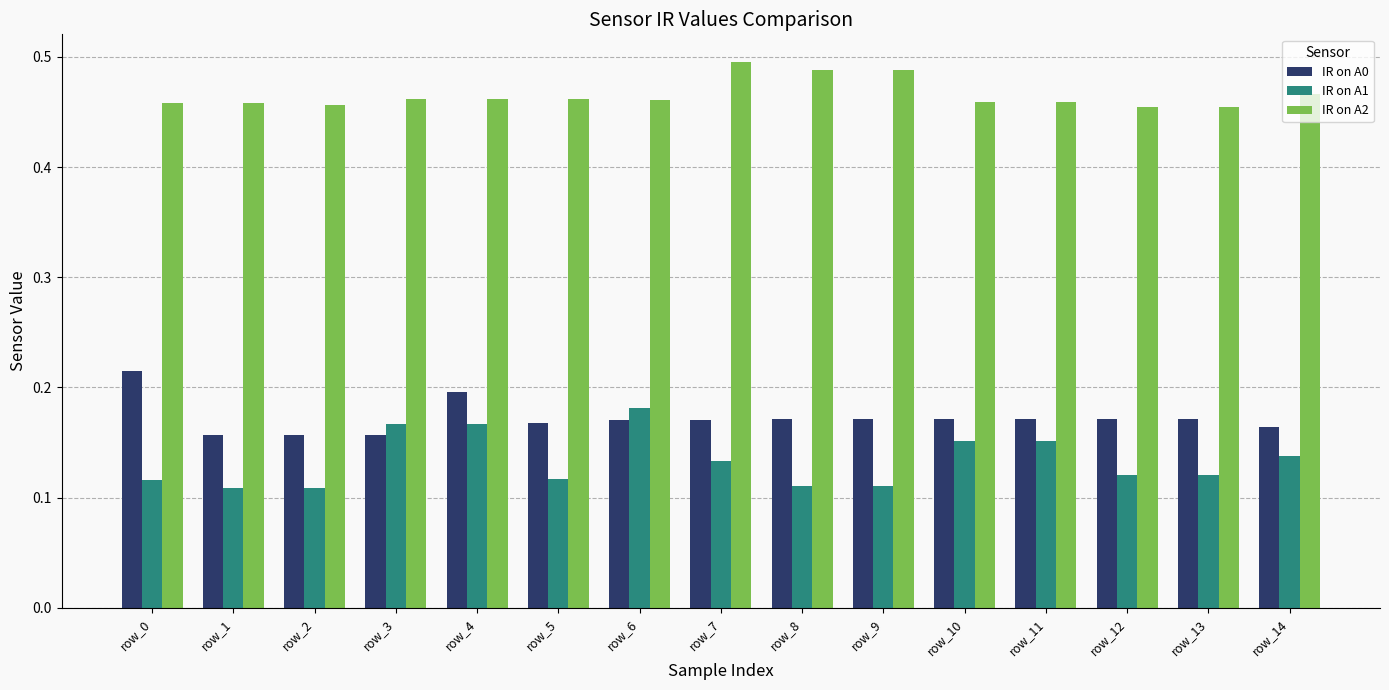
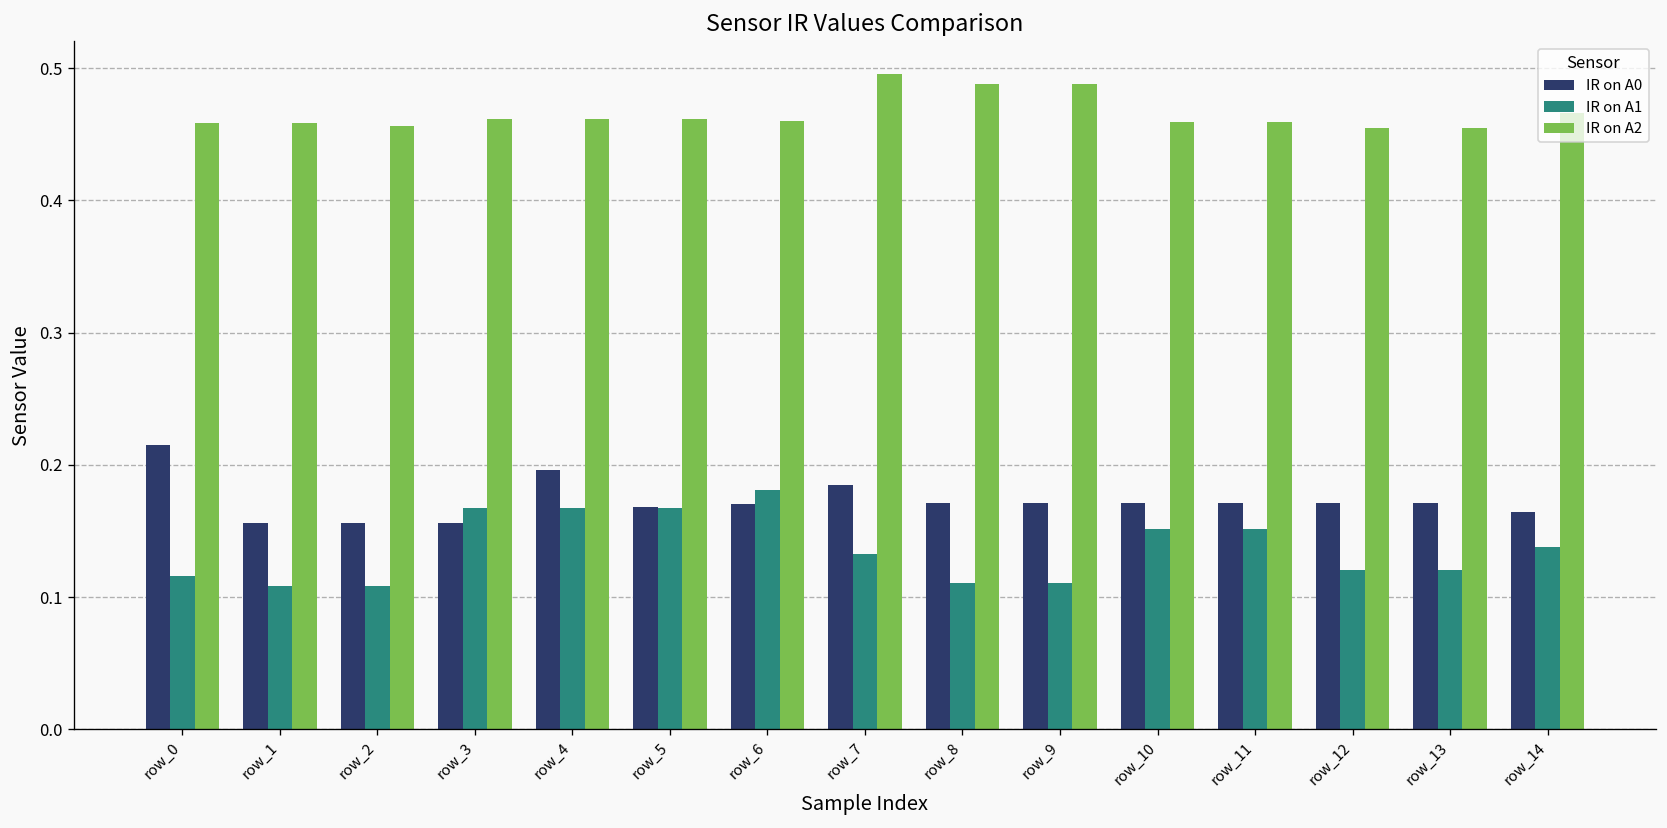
IR on A1, row_5: 0.117 -> 0.167
IR on A0, row_7: 0.170 -> 0.185
